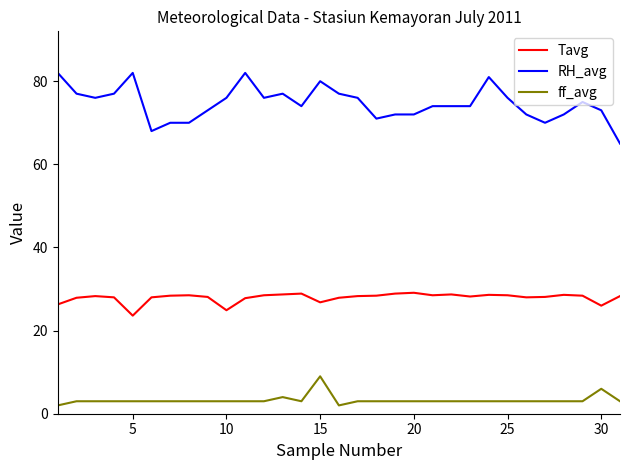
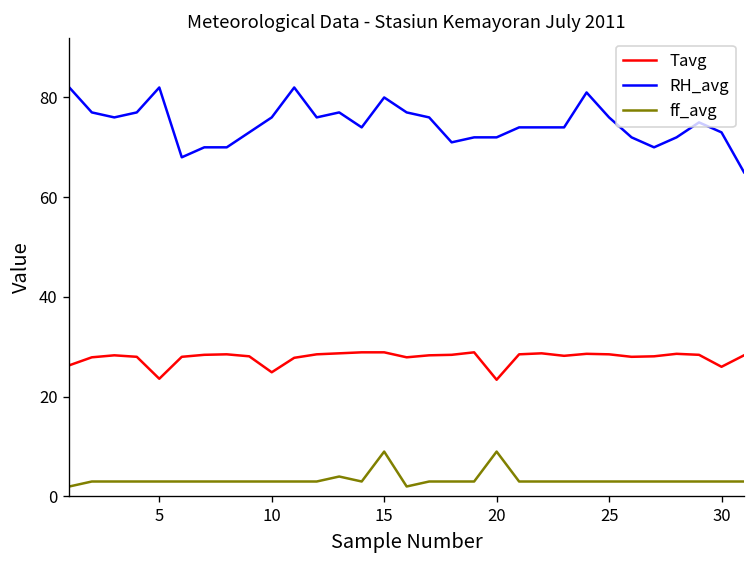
Tavg, 15: 27 -> 29
Tavg, 20: 29 -> 23
ff_avg, 20: 3 -> 9
ff_avg, 30: 6 -> 3
